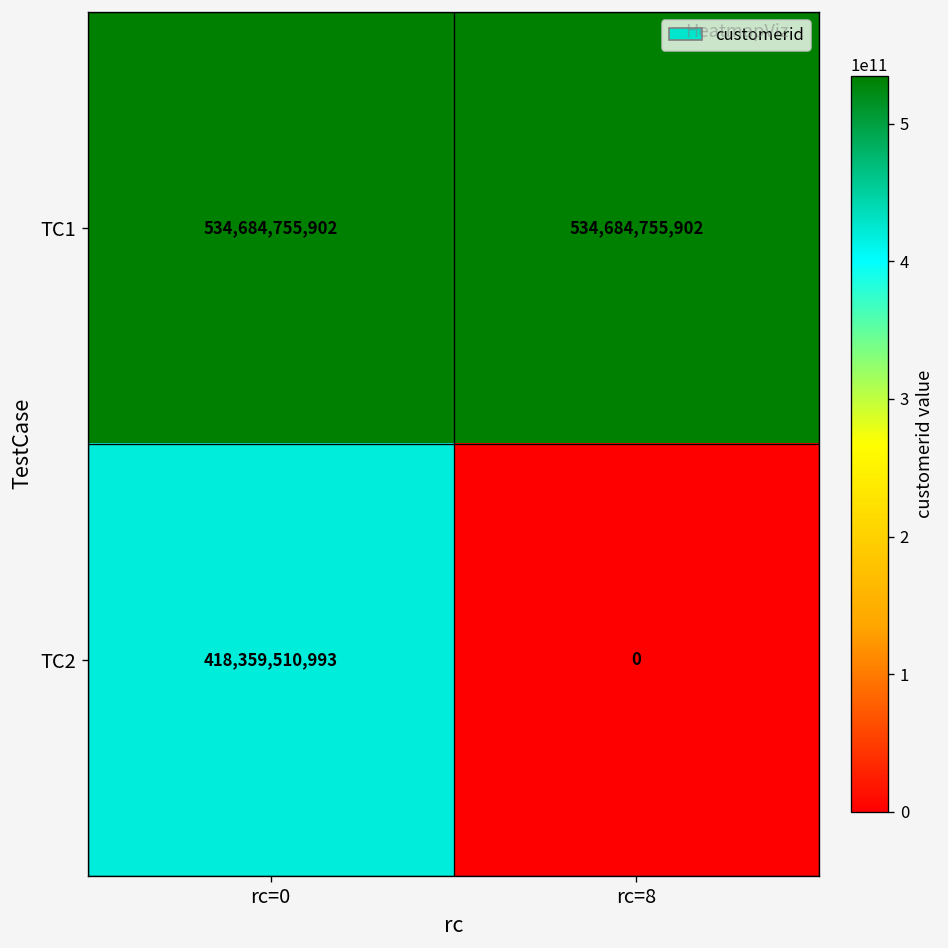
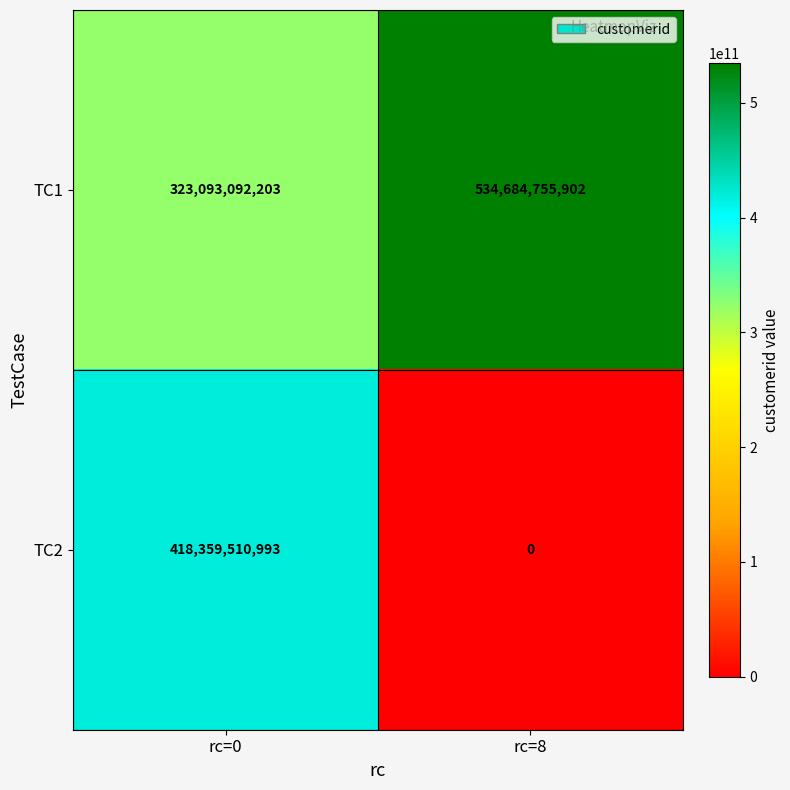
TC1, rc=0: 534,684,755,902 -> 323,093,092,203
